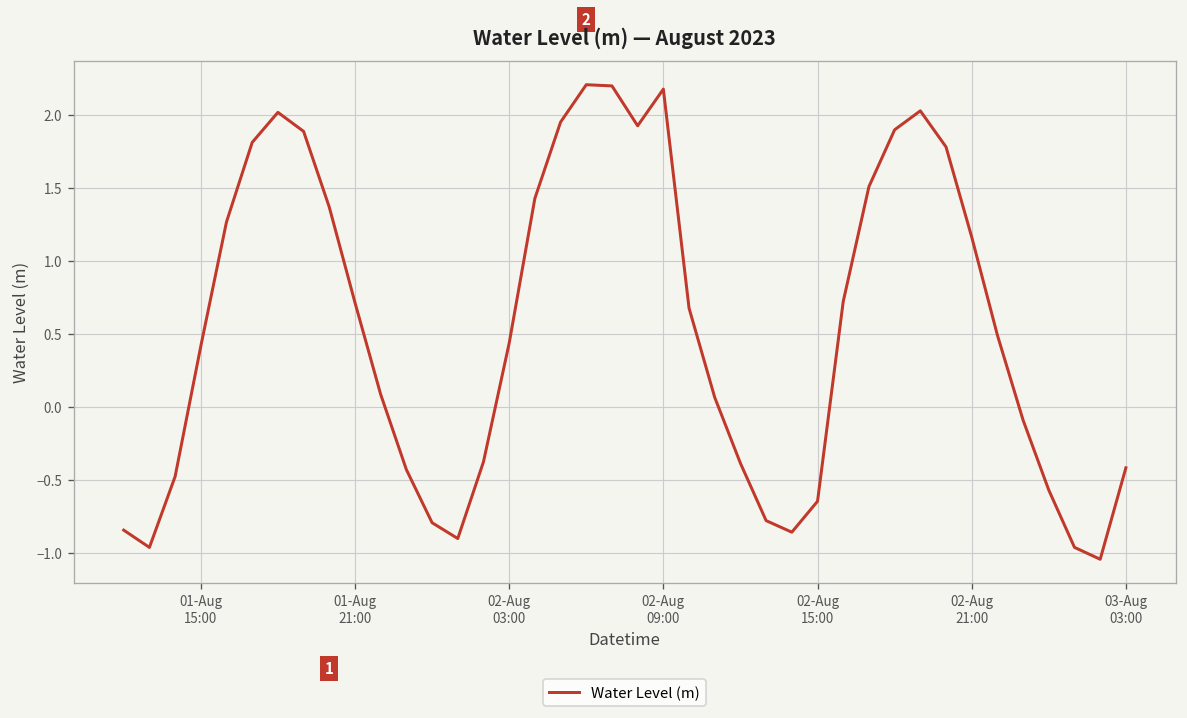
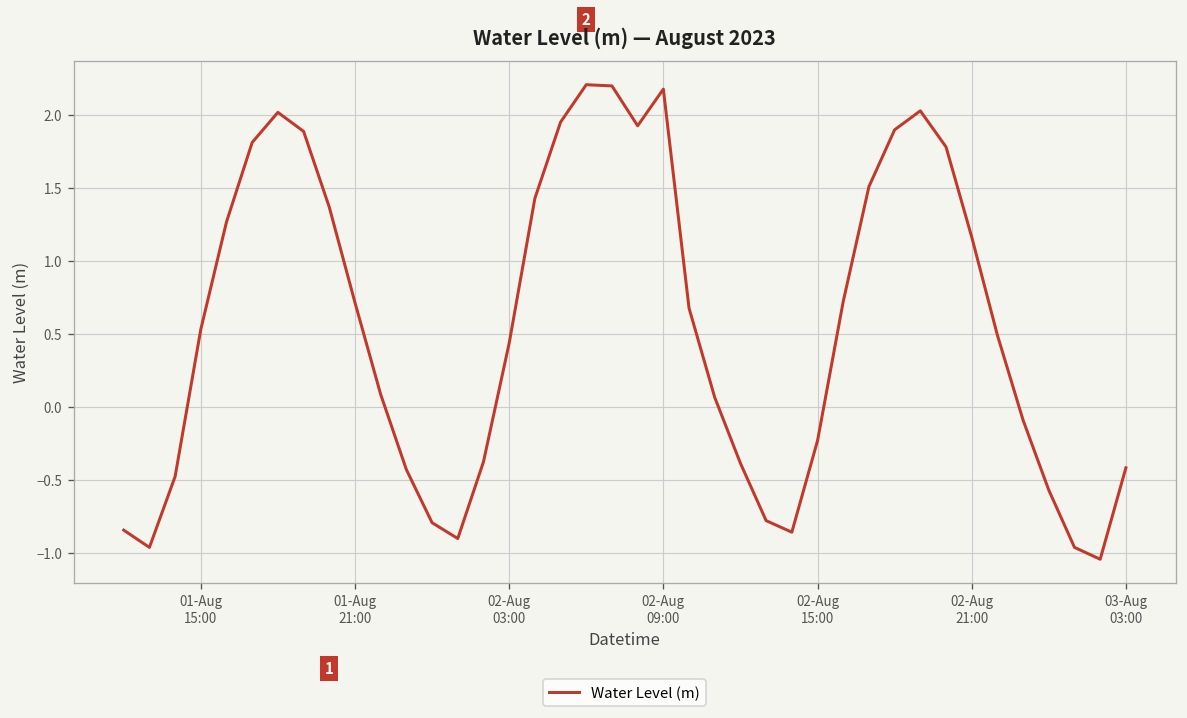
01-Aug 15:00: 0.42 -> 0.53
02-Aug 15:00: -0.65 -> -0.23
